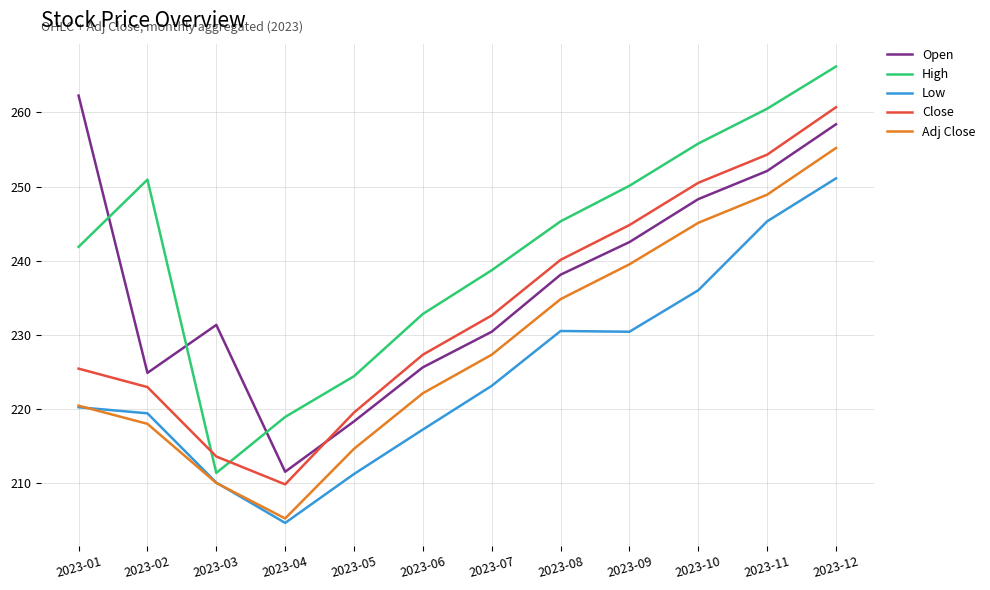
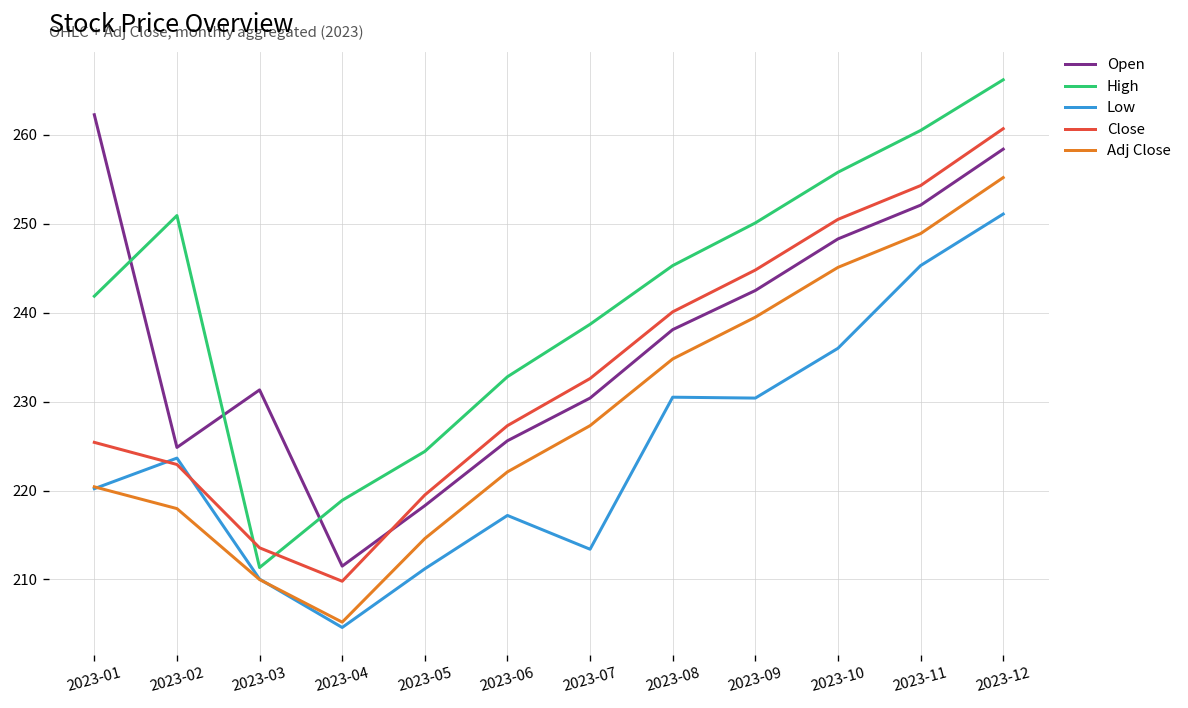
Low, 2023-02: 219 -> 224
Low, 2023-07: 223 -> 213
